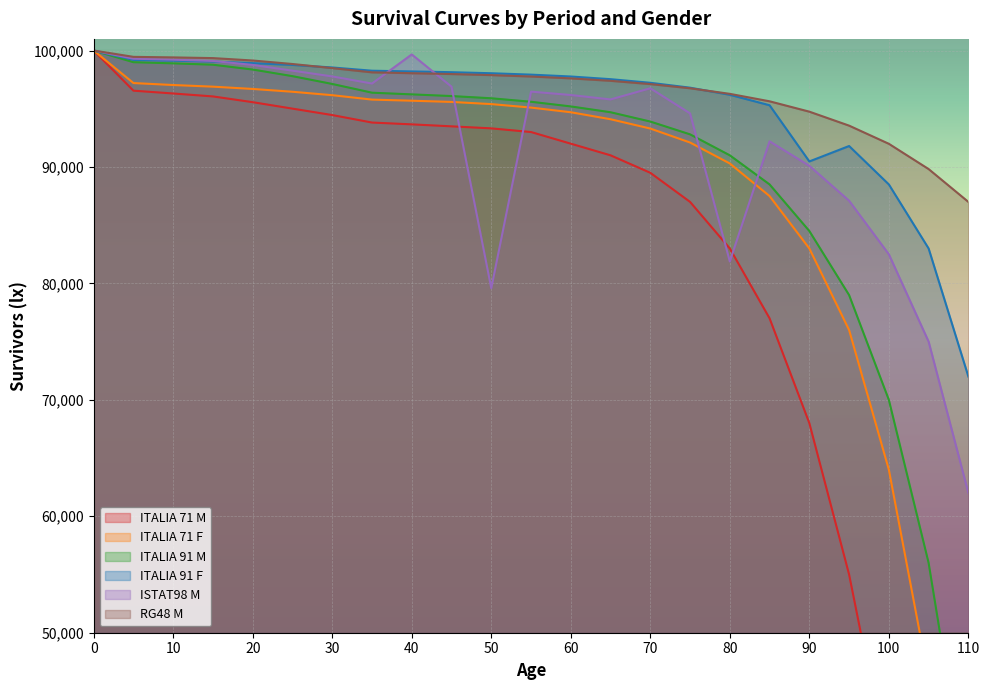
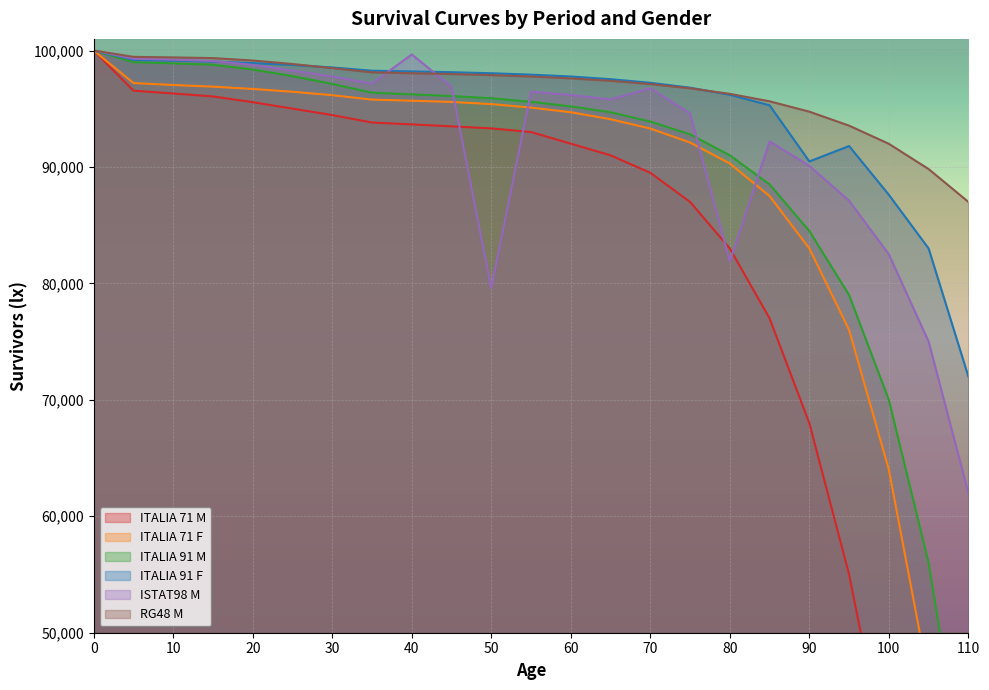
ITALIA 91 F, 100: 88,500 -> 87,600
